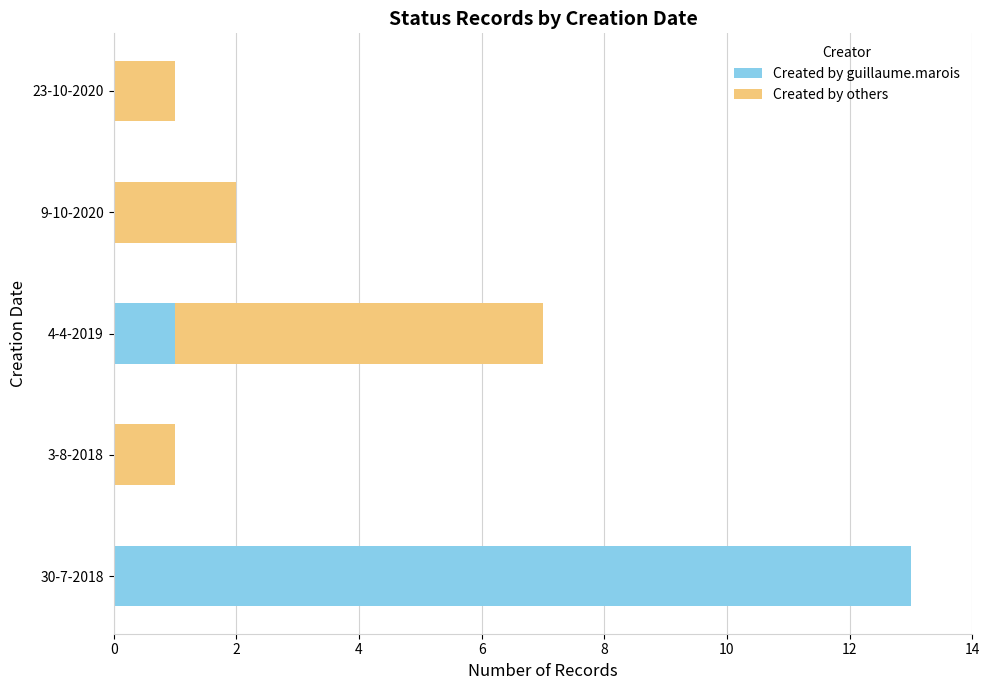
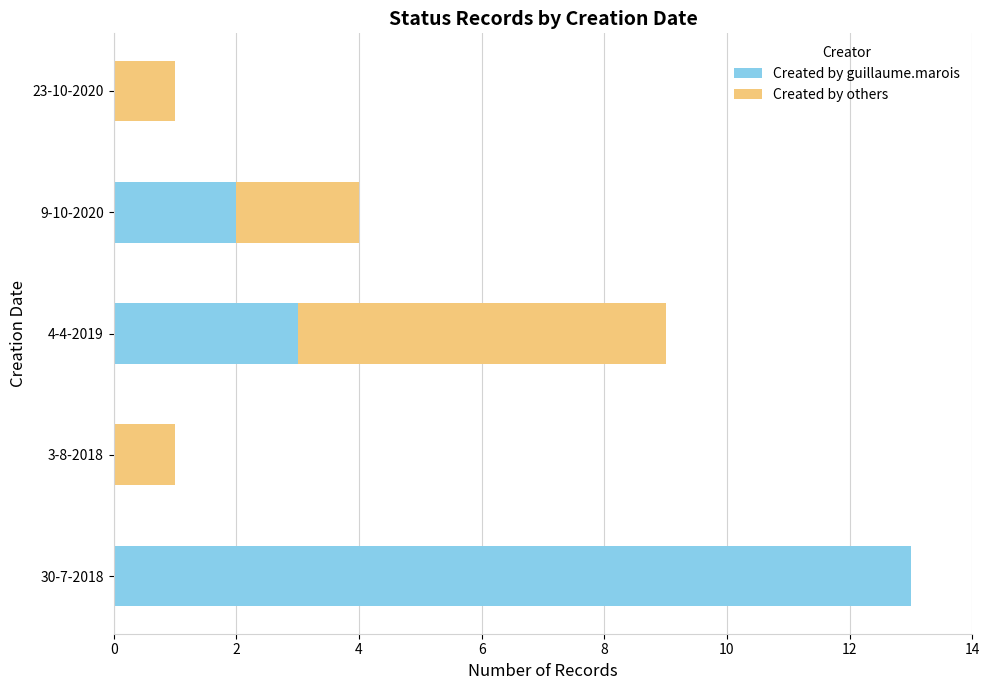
Created by guillaume.marois, 9-10-2020: 0 -> 2
Created by guillaume.marois, 4-4-2019: 1 -> 3
